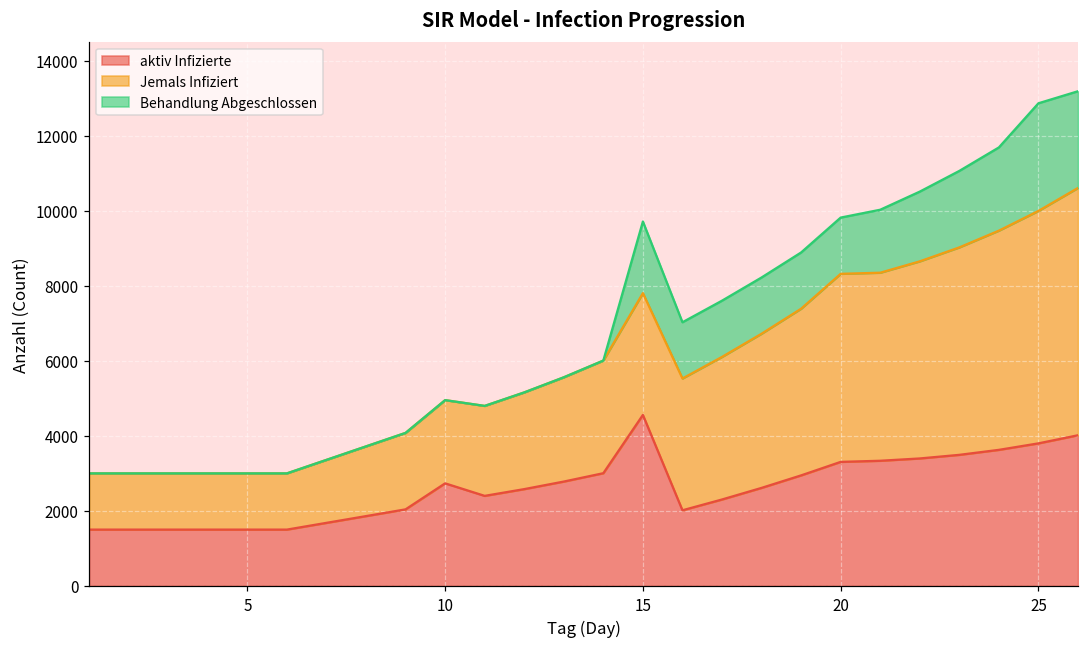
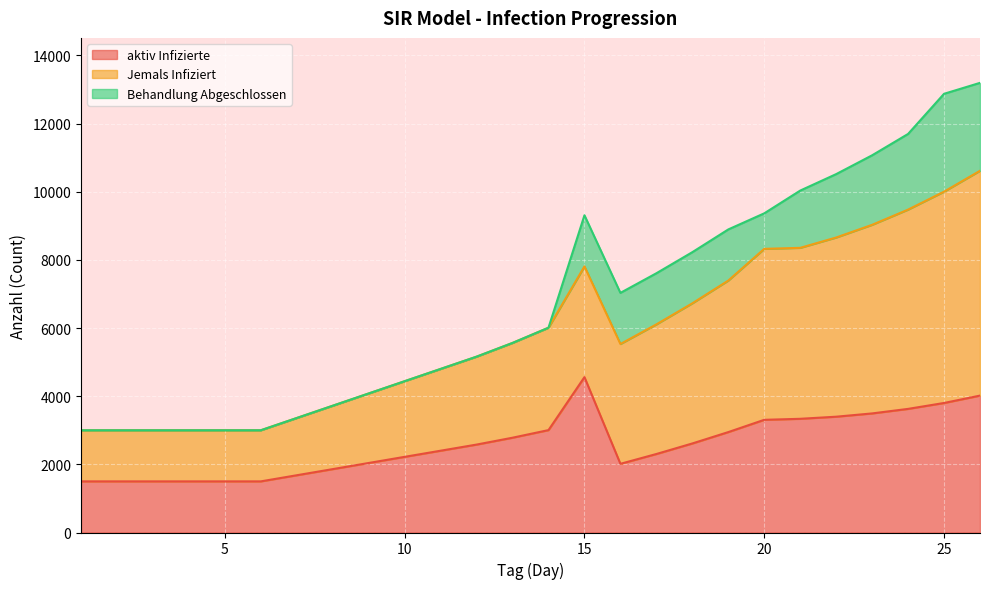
aktiv Infizierte, 10: 2700 -> 2200
Behandlung Abgeschlossen, 15: 1900 -> 1500
Behandlung Abgeschlossen, 20: 1500 -> 1000
